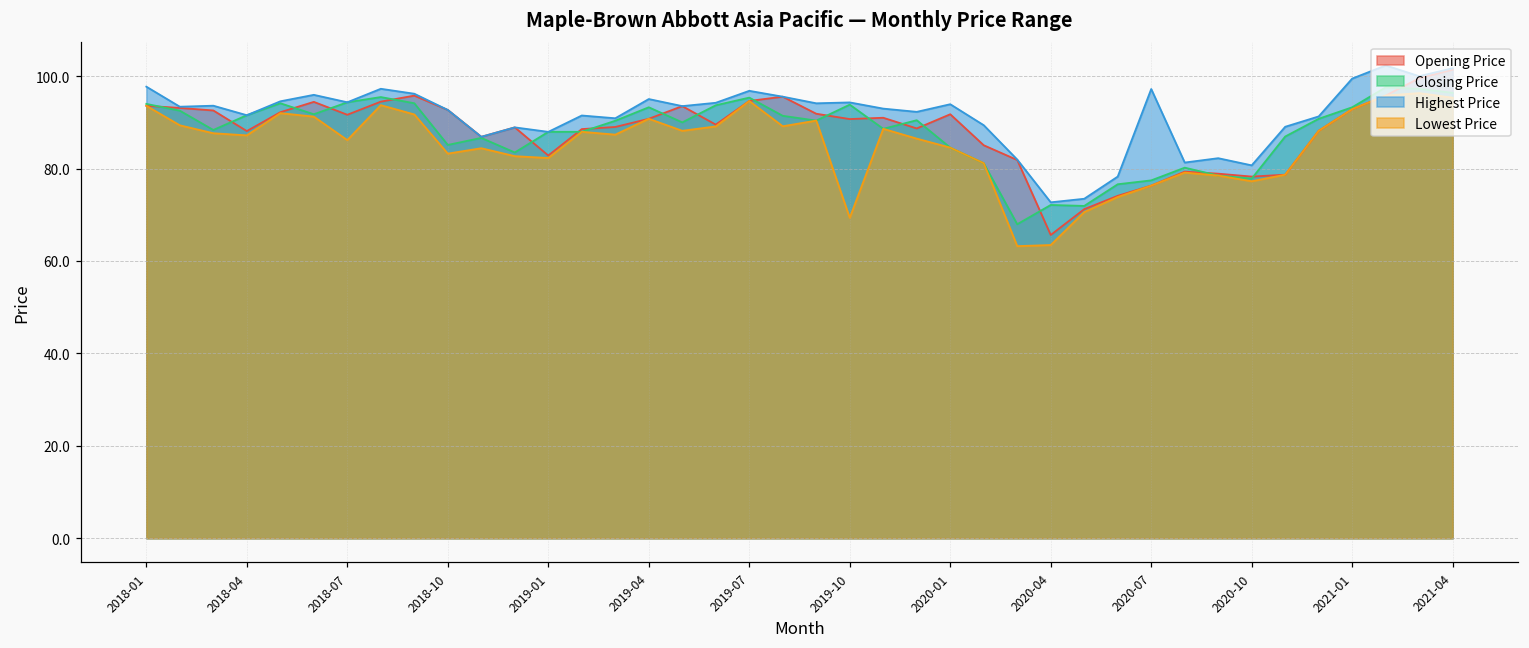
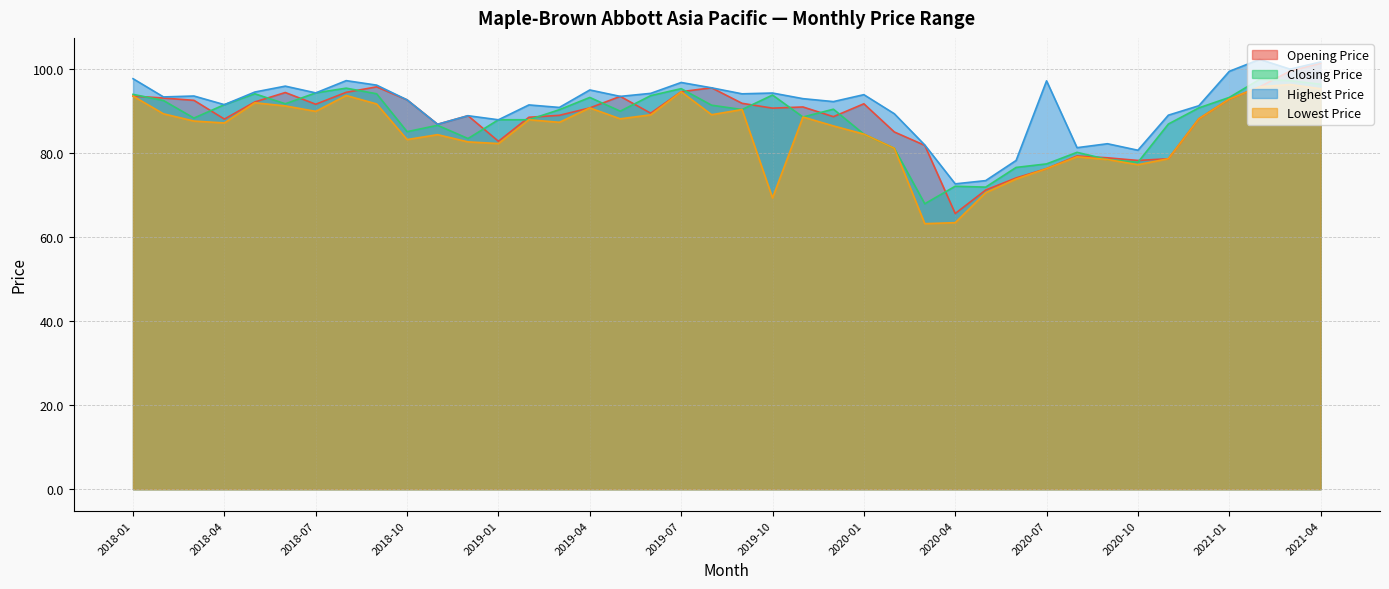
Lowest Price, 2018-07: 86 -> 90
